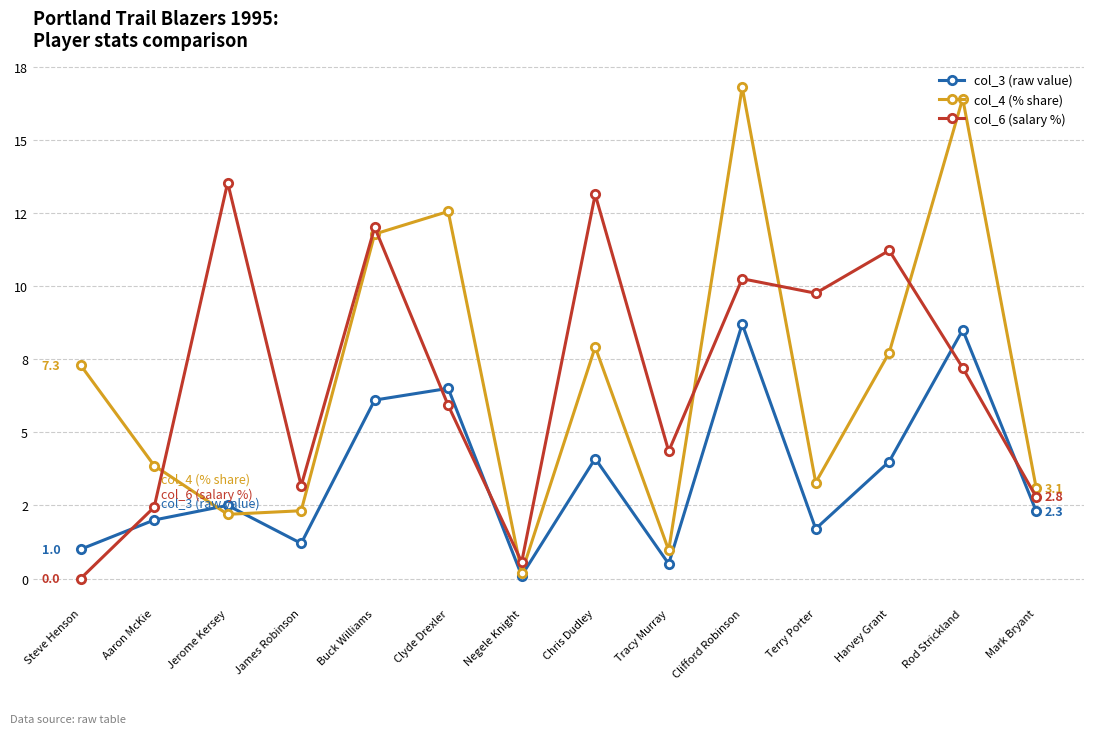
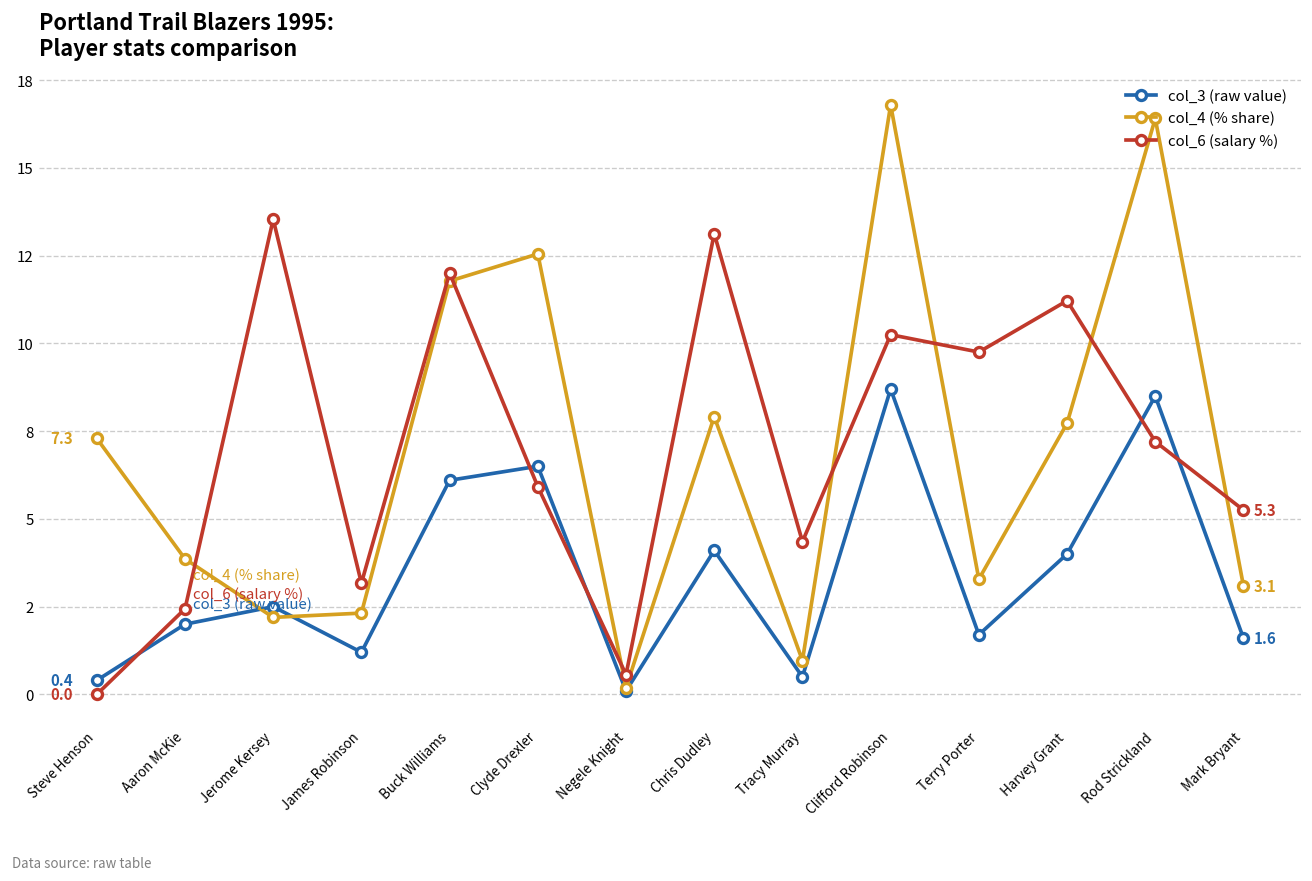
col_3 (raw value), Steve Henson: 1.0 -> 0.4
col_3 (raw value), Mark Bryant: 2.3 -> 1.6
col_6 (salary %), Mark Bryant: 2.8 -> 5.3
